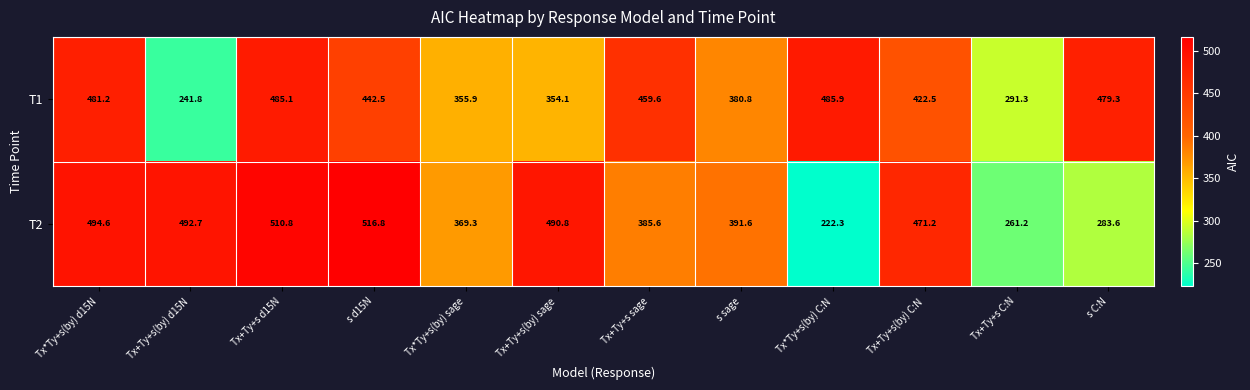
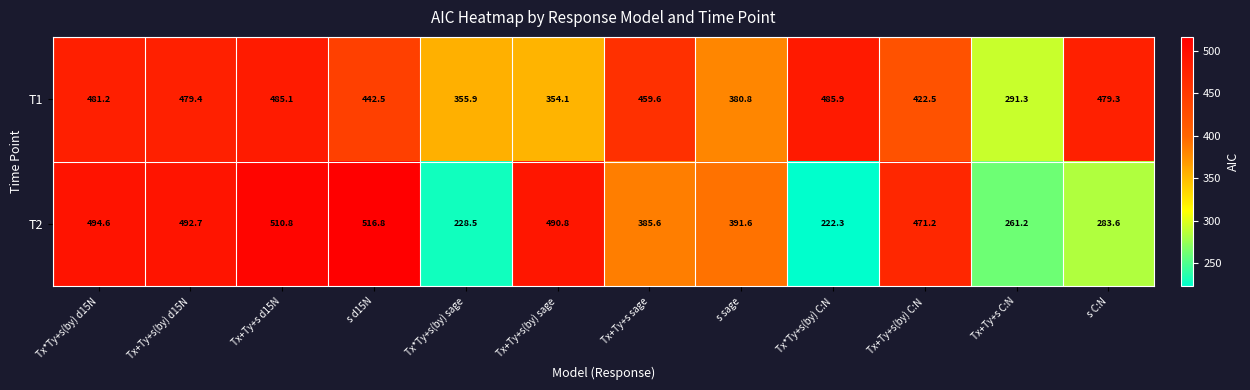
T1, Tx+Ty+s(by) d15N: 241.8 -> 479.4
T2, Tx*Ty+s(by) sage: 369.3 -> 228.5
